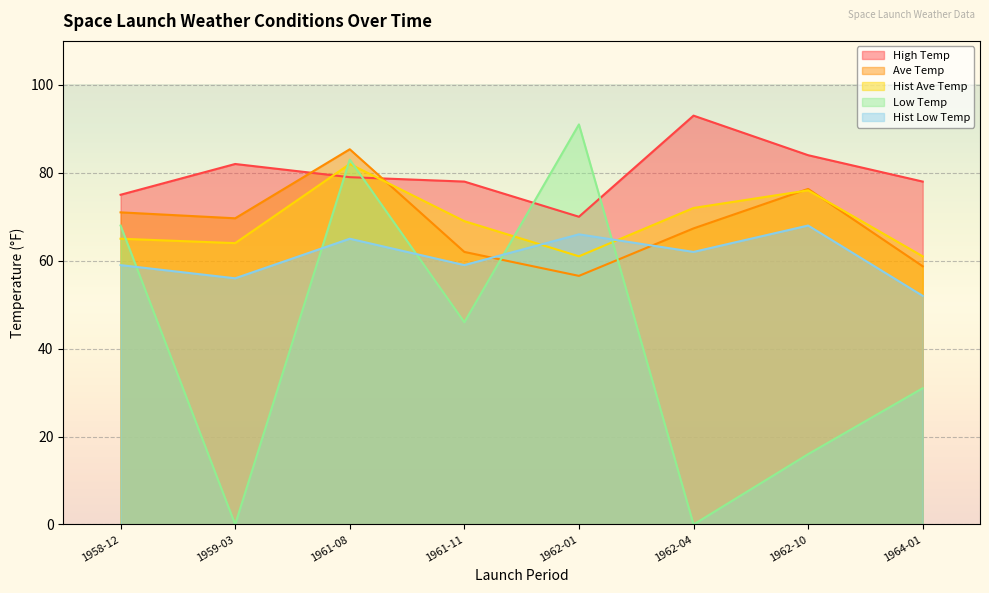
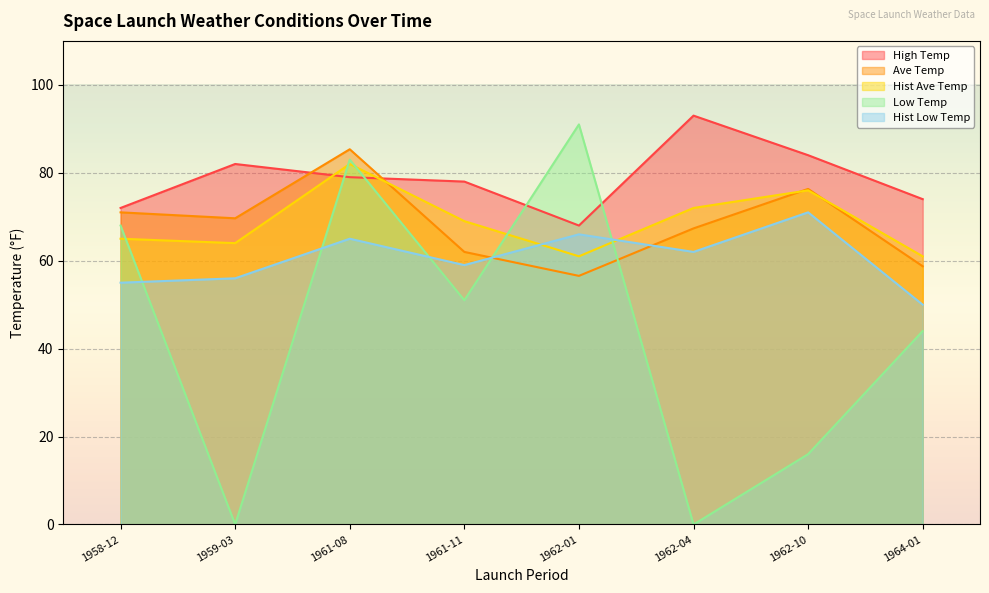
High Temp, 1958-12: 75 -> 72
Hist Low Temp, 1958-12: 59 -> 55
Low Temp, 1961-11: 46 -> 51
High Temp, 1962-01: 70 -> 68
Hist Low Temp, 1962-10: 68 -> 71
High Temp, 1964-01: 78 -> 74
Low Temp, 1964-01: 31 -> 44
Hist Low Temp, 1964-01: 52 -> 50
